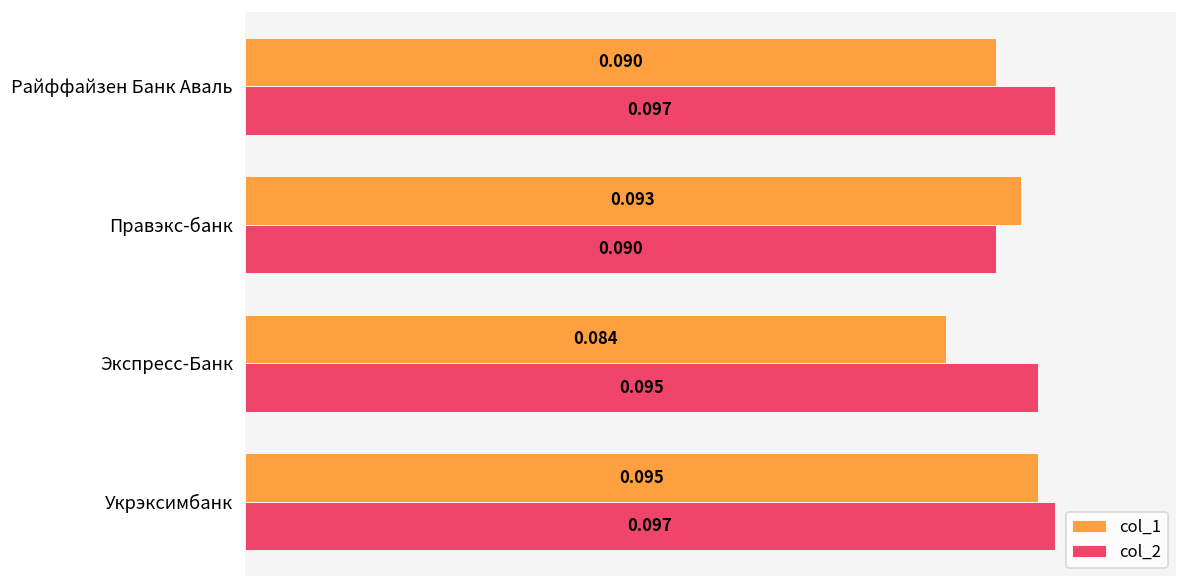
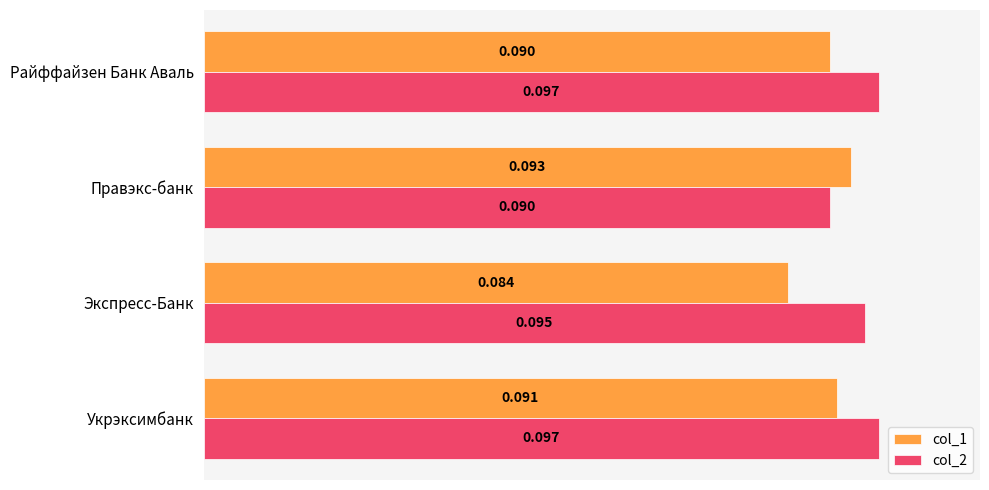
col_1, Укрэксимбанк: 0.095 -> 0.091
